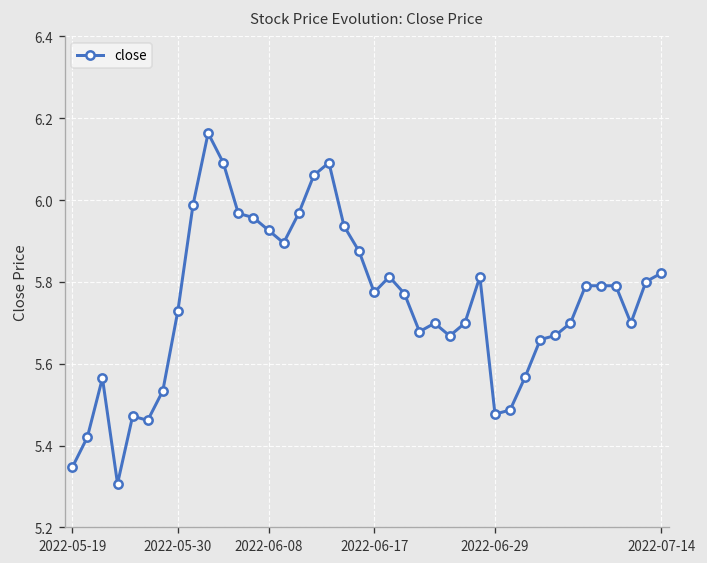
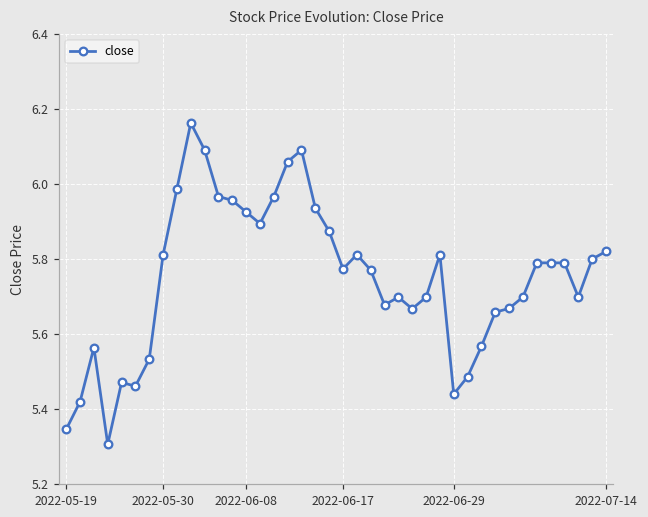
2022-05-30: 5.73 -> 5.81
2022-06-29: 5.48 -> 5.44
